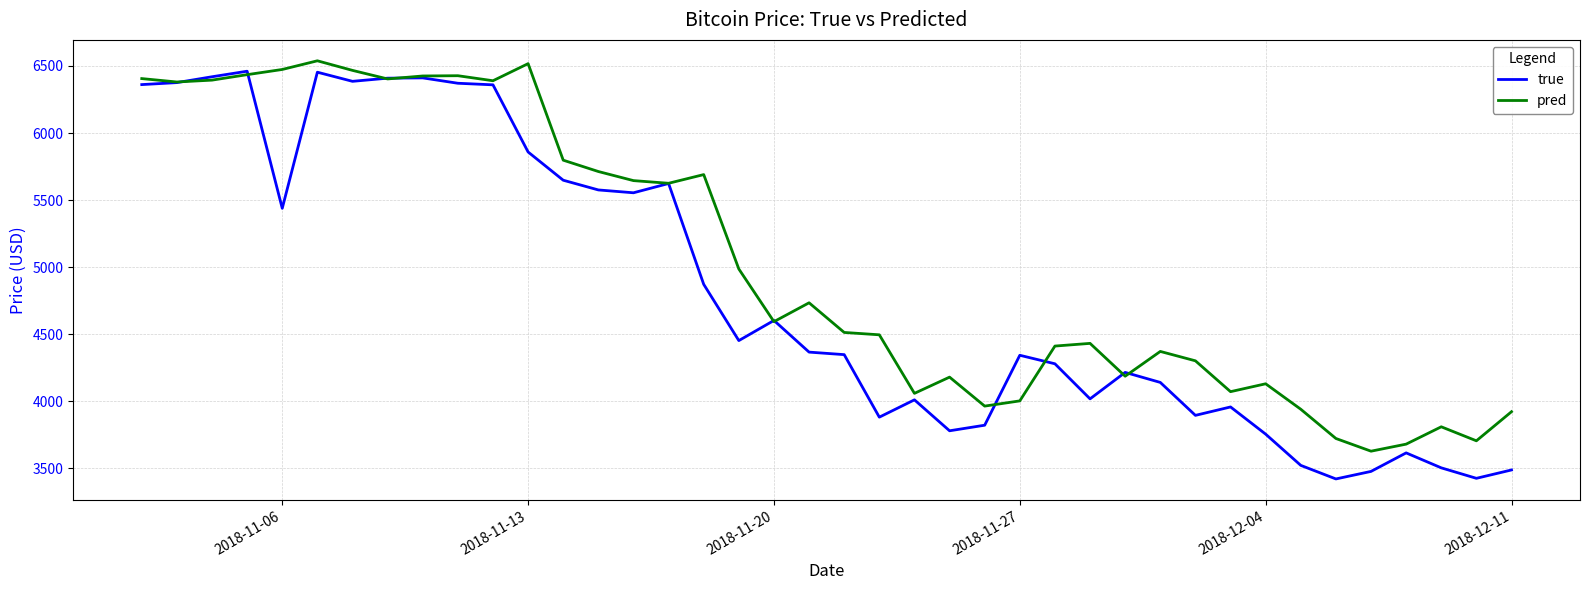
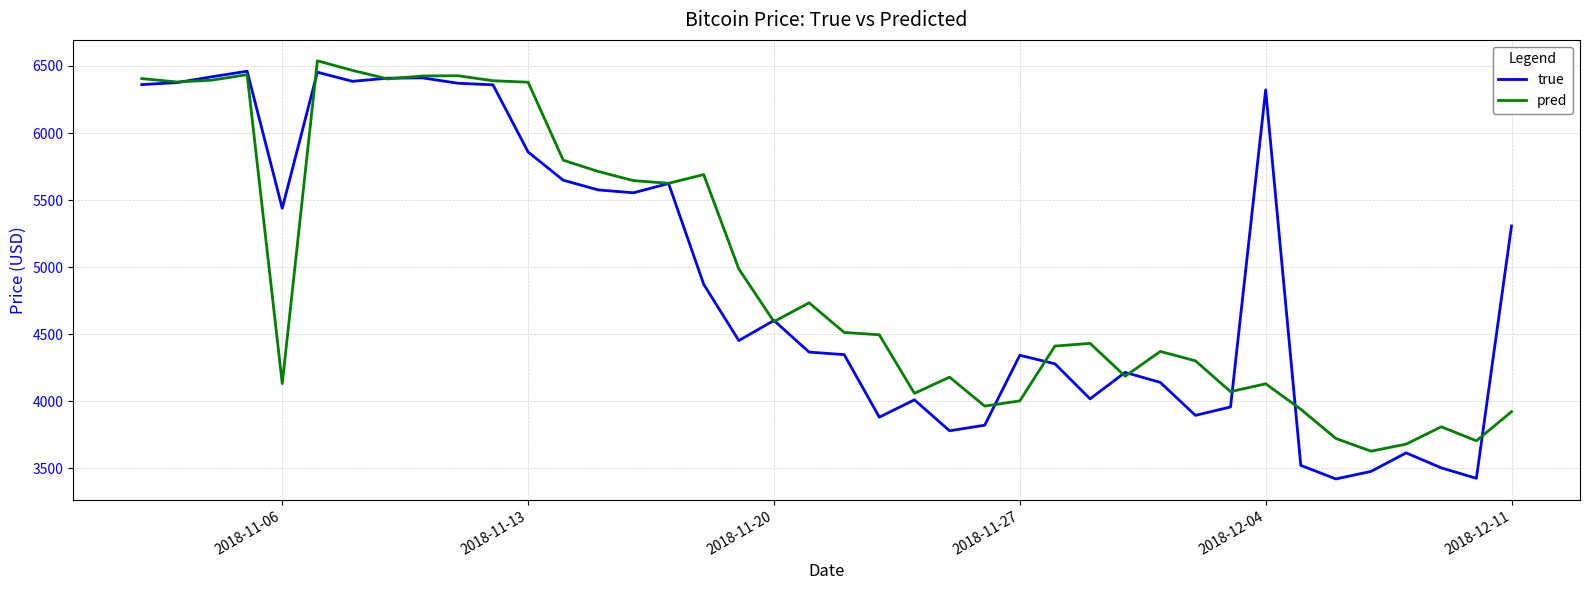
pred, 2018-11-06: 6470 -> 4130
pred, 2018-11-13: 6520 -> 6380
true, 2018-12-04: 3750 -> 6320
true, 2018-12-11: 3490 -> 5310
